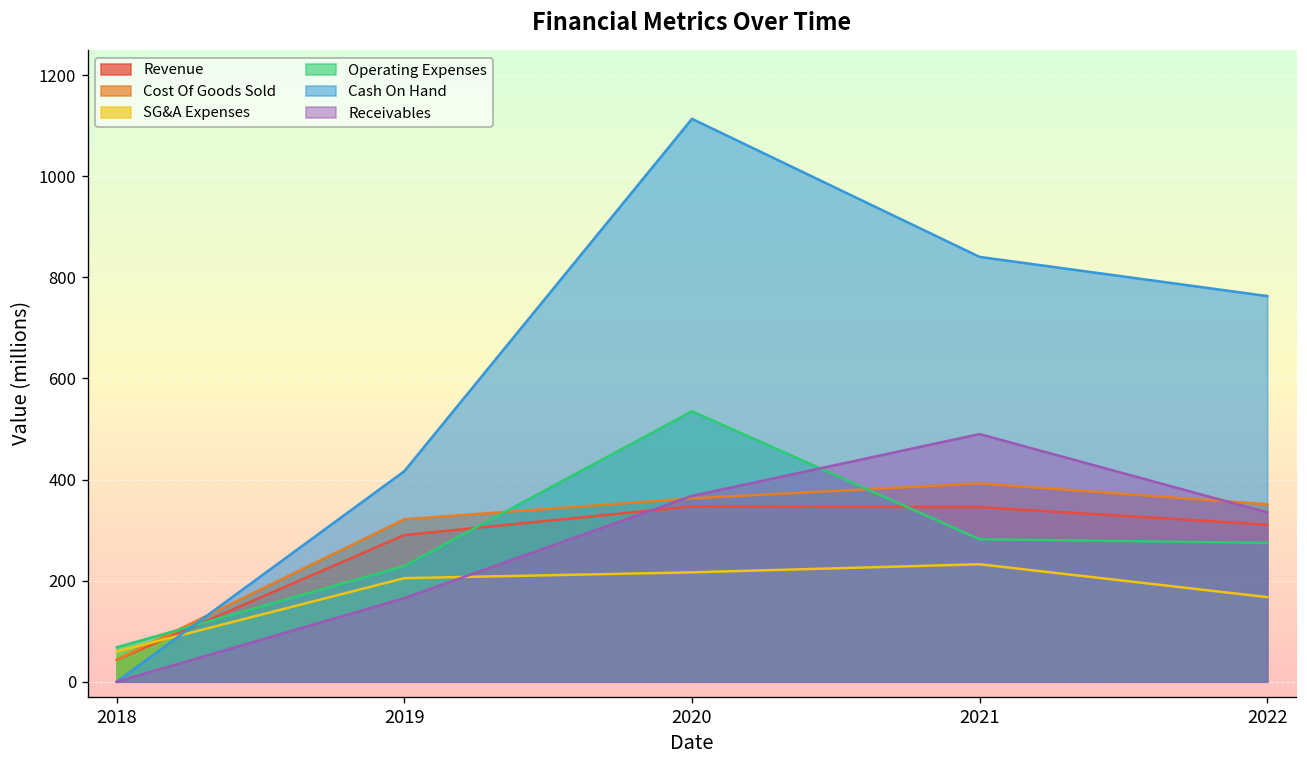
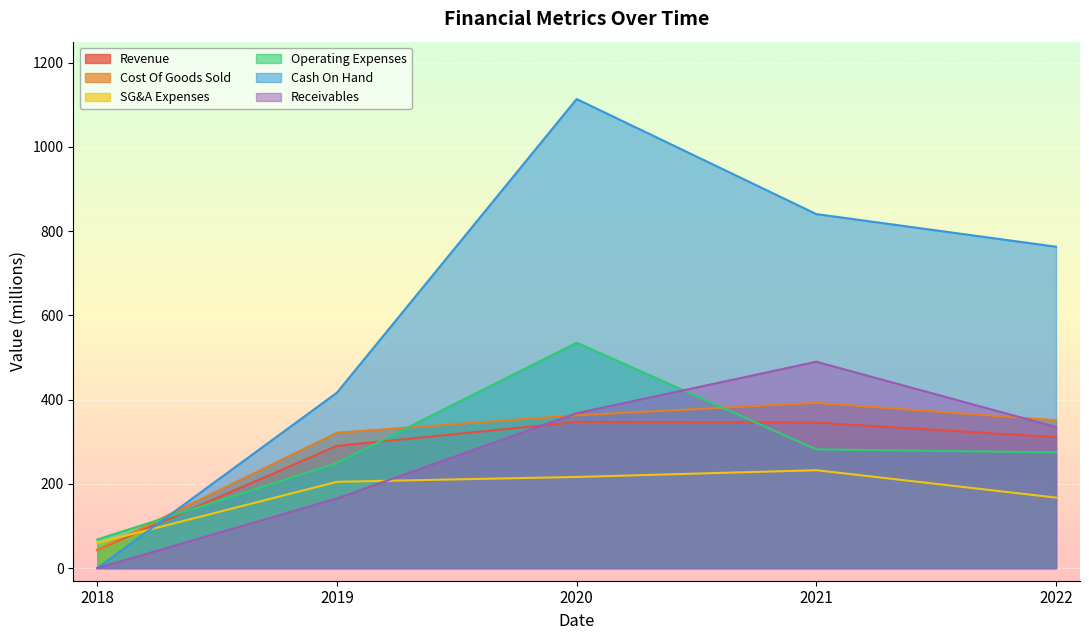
Operating Expenses, 2019: 230 -> 250
